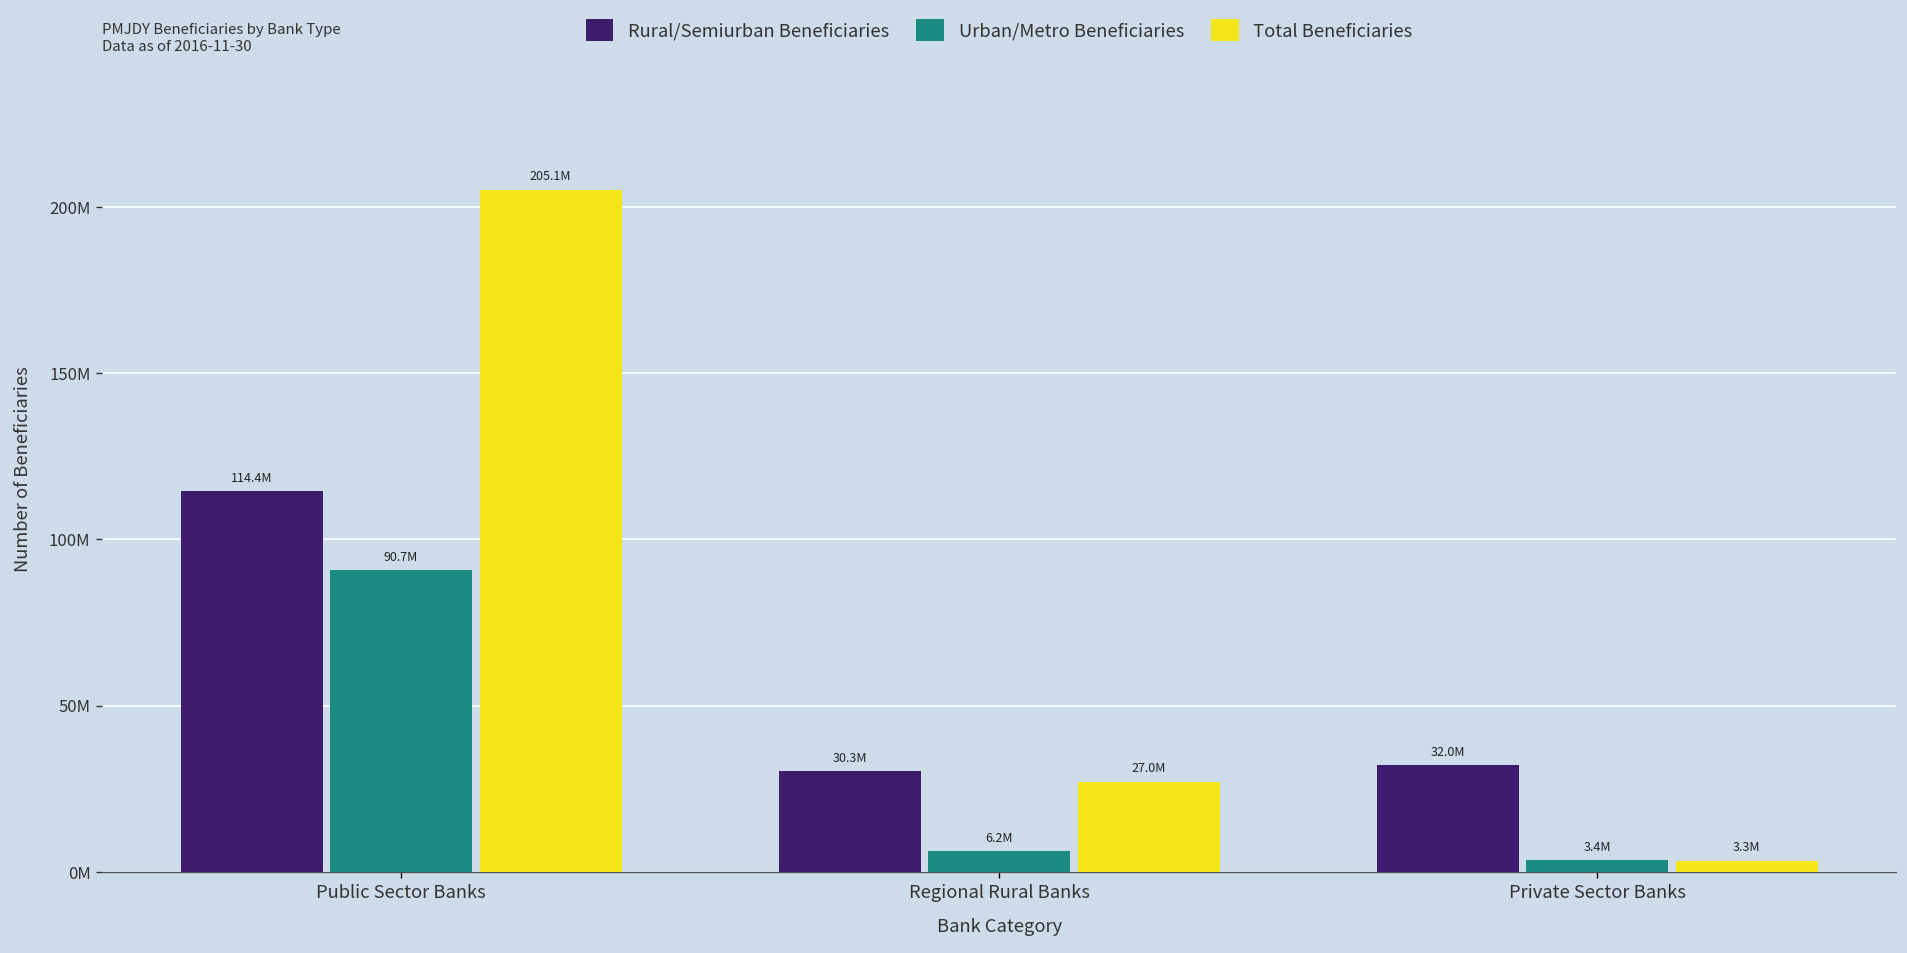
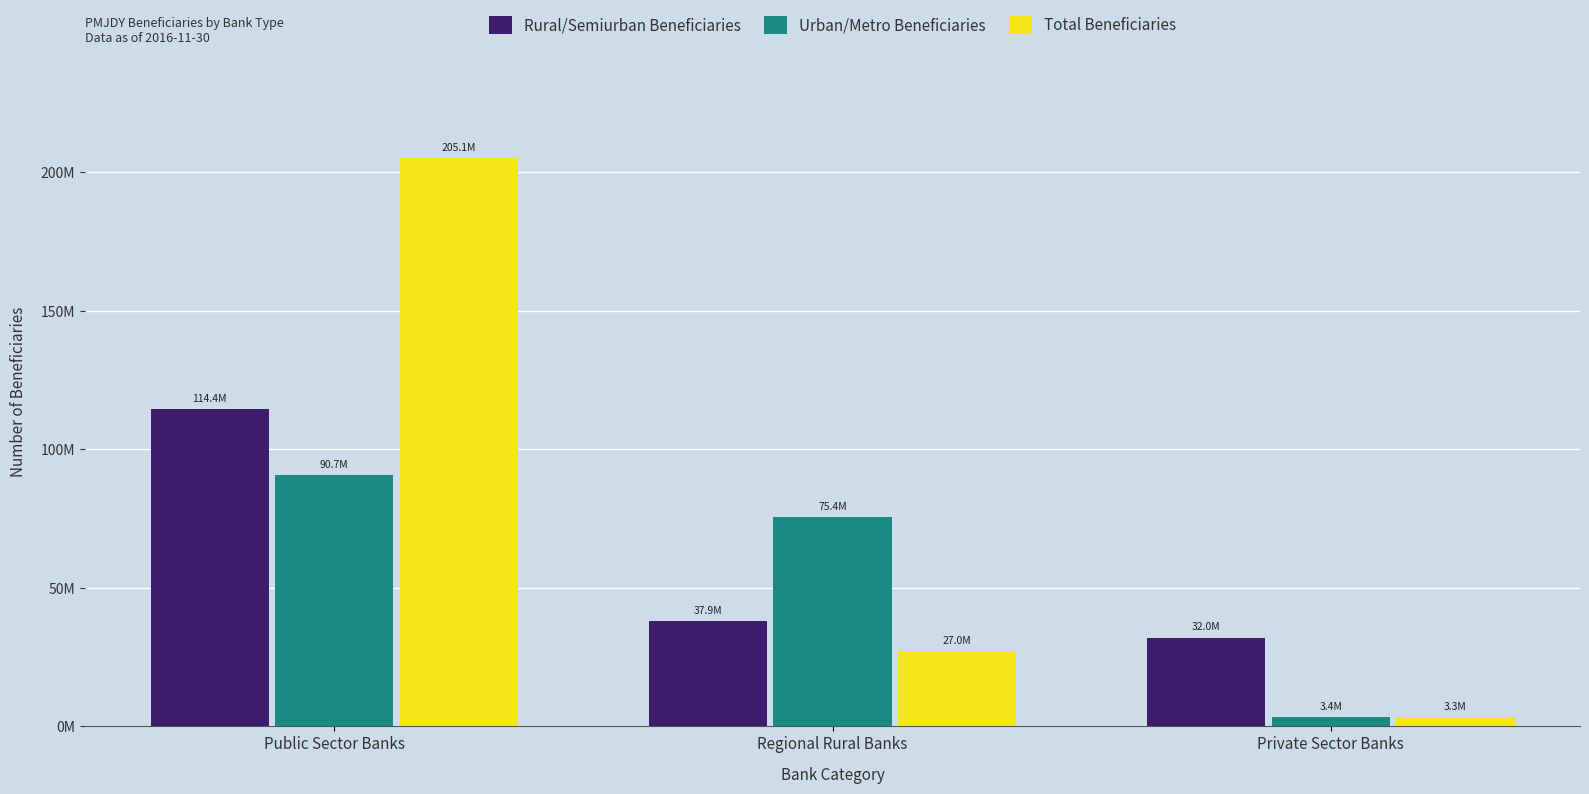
Rural/Semiurban Beneficiaries, Regional Rural Banks: 30.3M -> 37.9M
Urban/Metro Beneficiaries, Regional Rural Banks: 6.2M -> 75.4M
